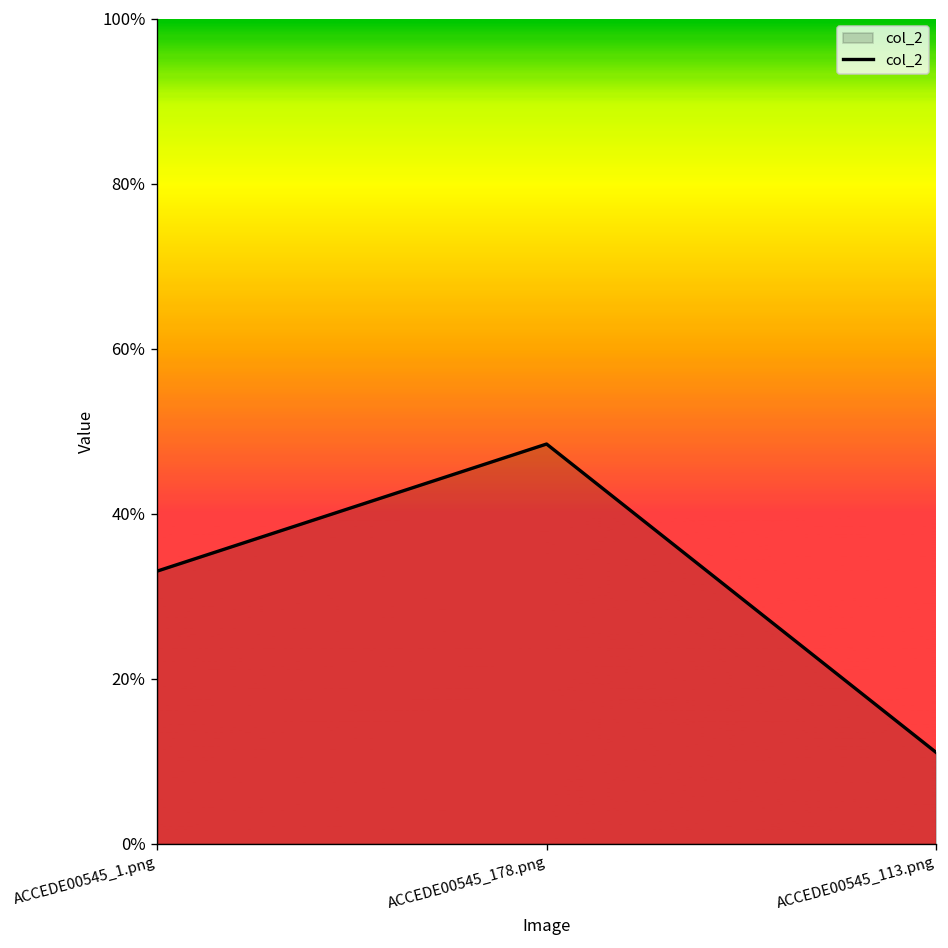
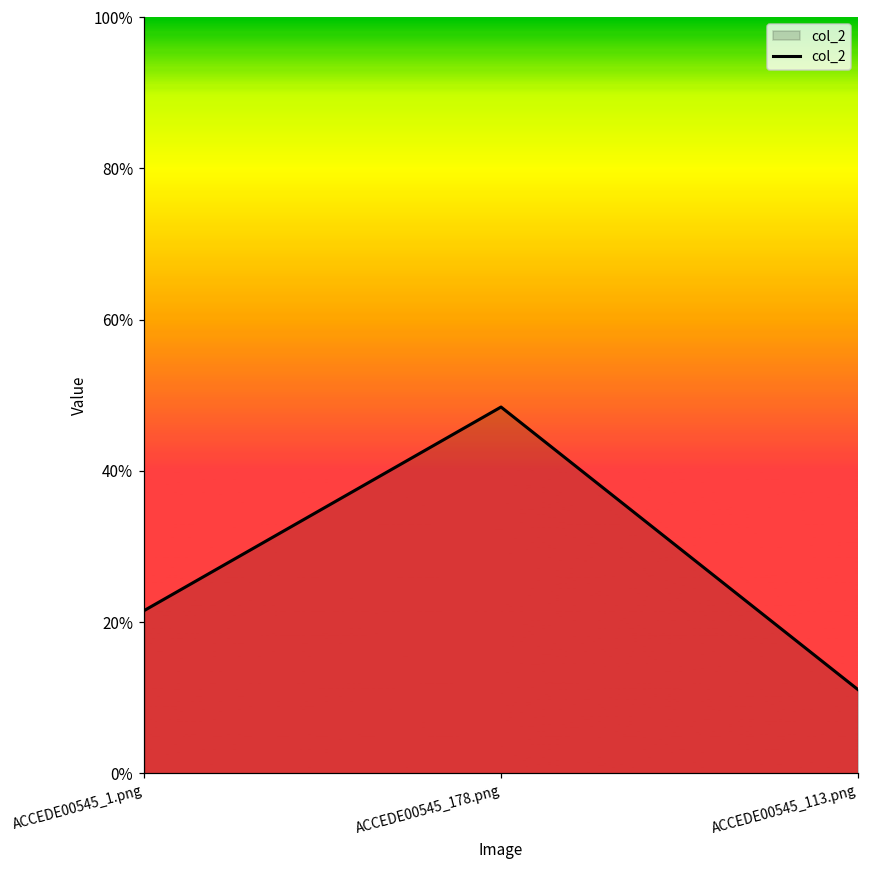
ACCEDE00545_1.png: 33% -> 22%
